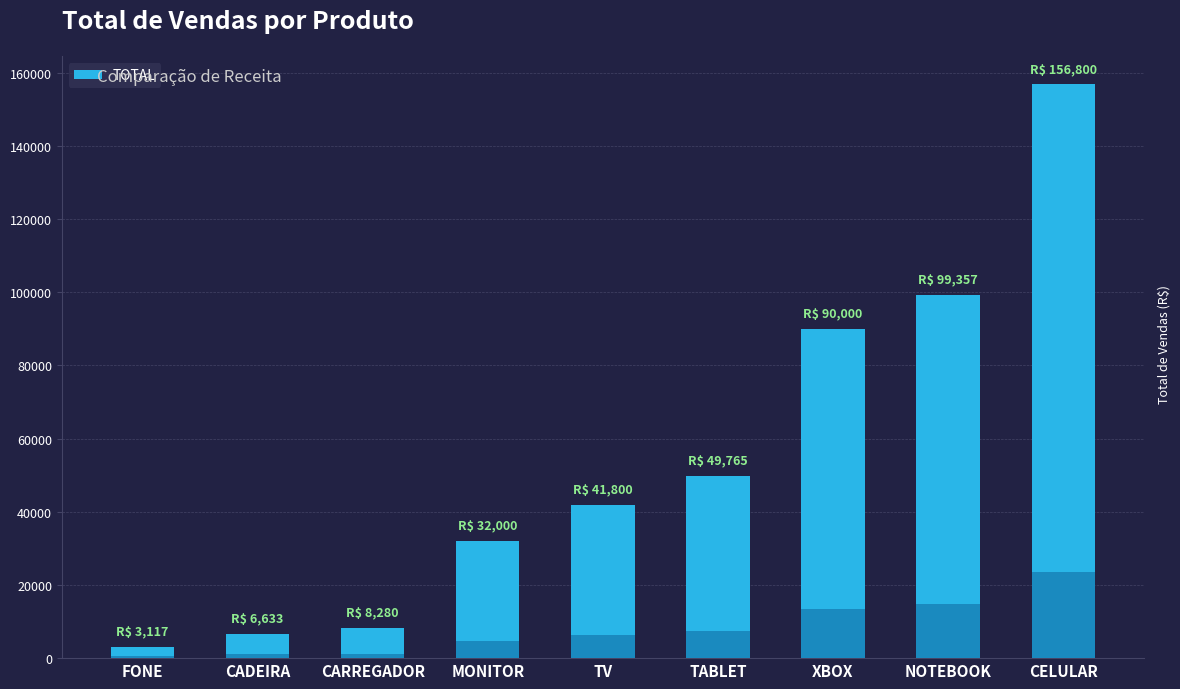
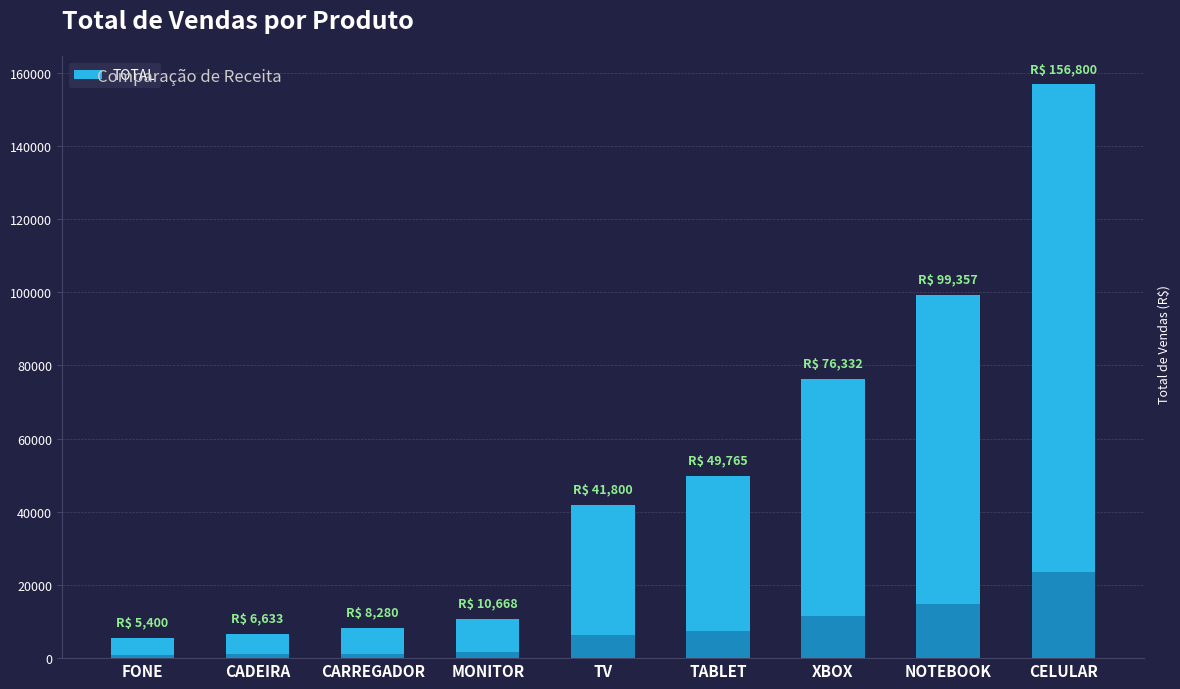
FONE: 3,117 -> 5,400
MONITOR: 32,000 -> 10,668
XBOX: 90,000 -> 76,332
